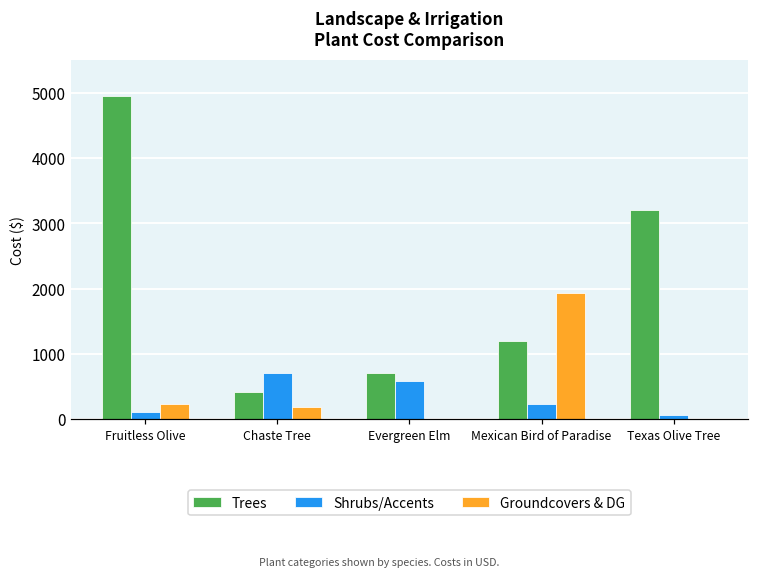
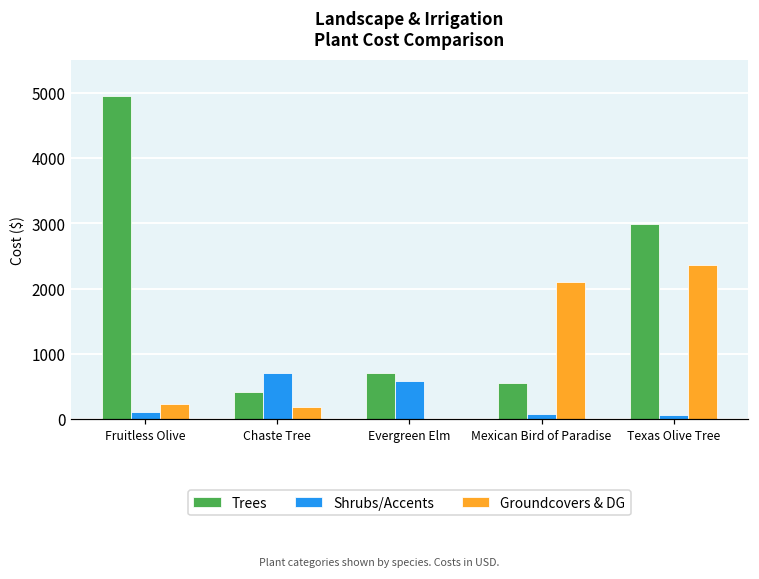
Trees, Mexican Bird of Paradise: 1200 -> 500
Shrubs/Accents, Mexican Bird of Paradise: 200 -> 100
Groundcovers & DG, Mexican Bird of Paradise: 1900 -> 2100
Trees, Texas Olive Tree: 3200 -> 3000
Groundcovers & DG, Texas Olive Tree: 0 -> 2400
